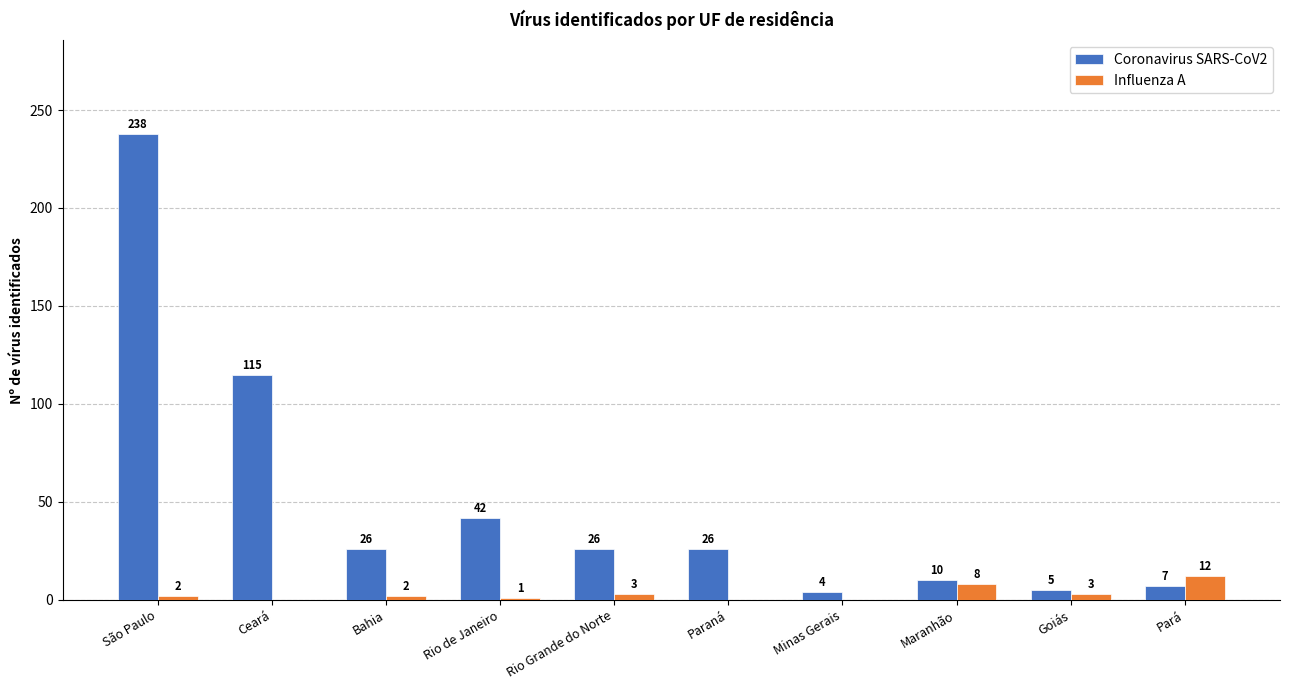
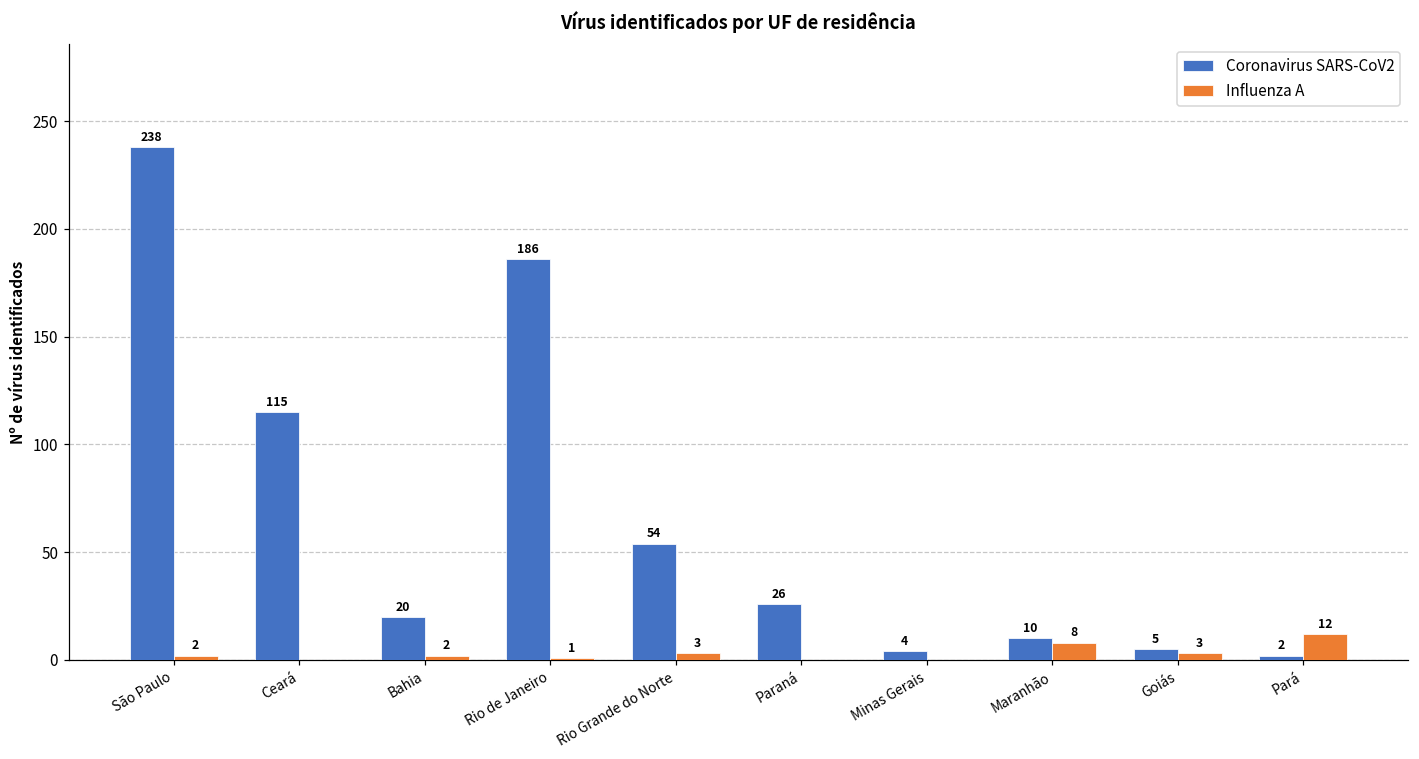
Coronavirus SARS-CoV2, Bahia: 26 -> 20
Coronavirus SARS-CoV2, Rio de Janeiro: 42 -> 186
Coronavirus SARS-CoV2, Rio Grande do Norte: 26 -> 54
Coronavirus SARS-CoV2, Pará: 7 -> 2
